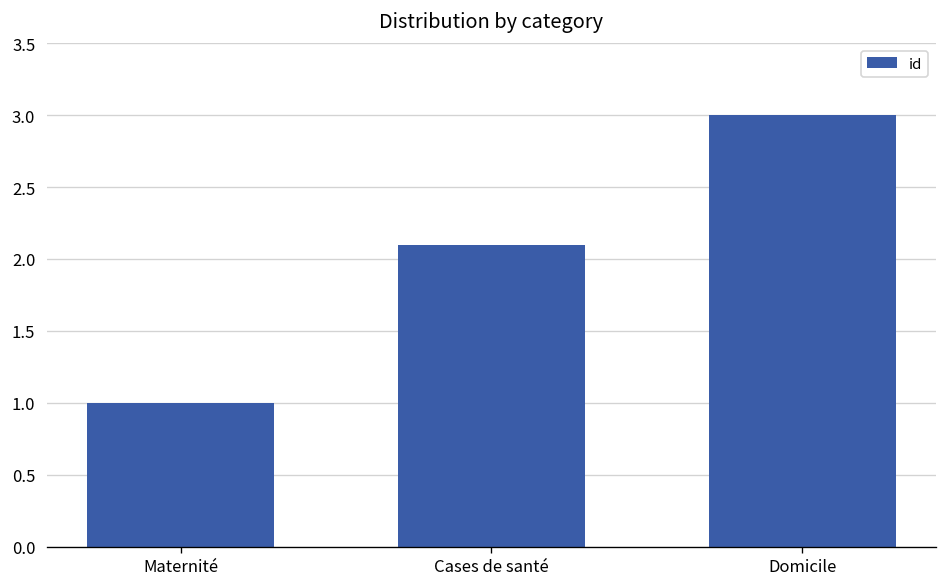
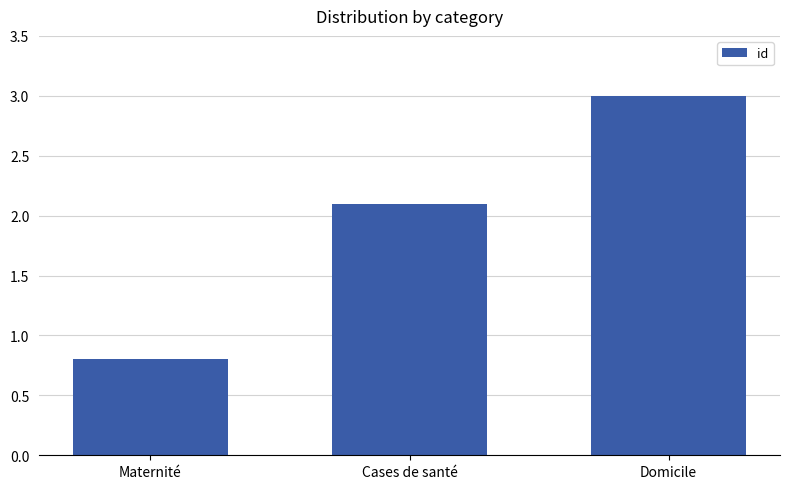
Maternité: 1.0 -> 0.8
